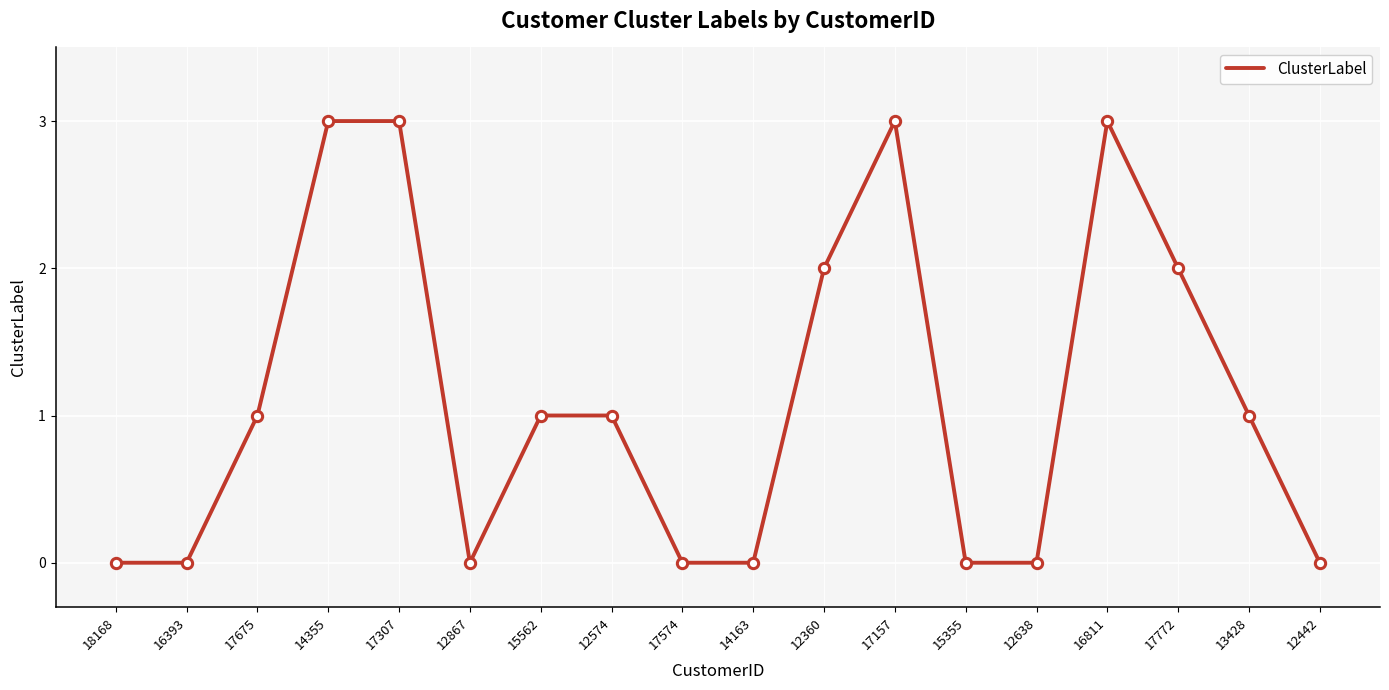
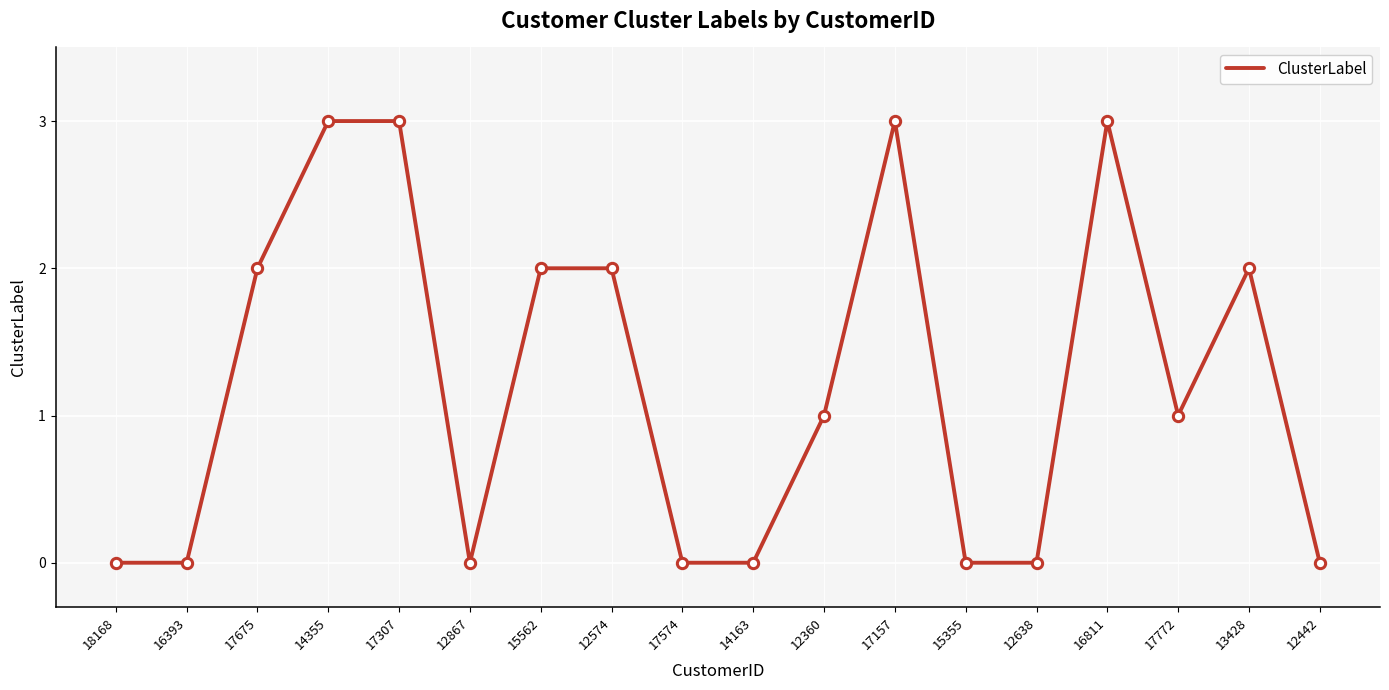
17675: 1 -> 2
15562: 1 -> 2
12574: 1 -> 2
12360: 2 -> 1
17772: 2 -> 1
13428: 1 -> 2
